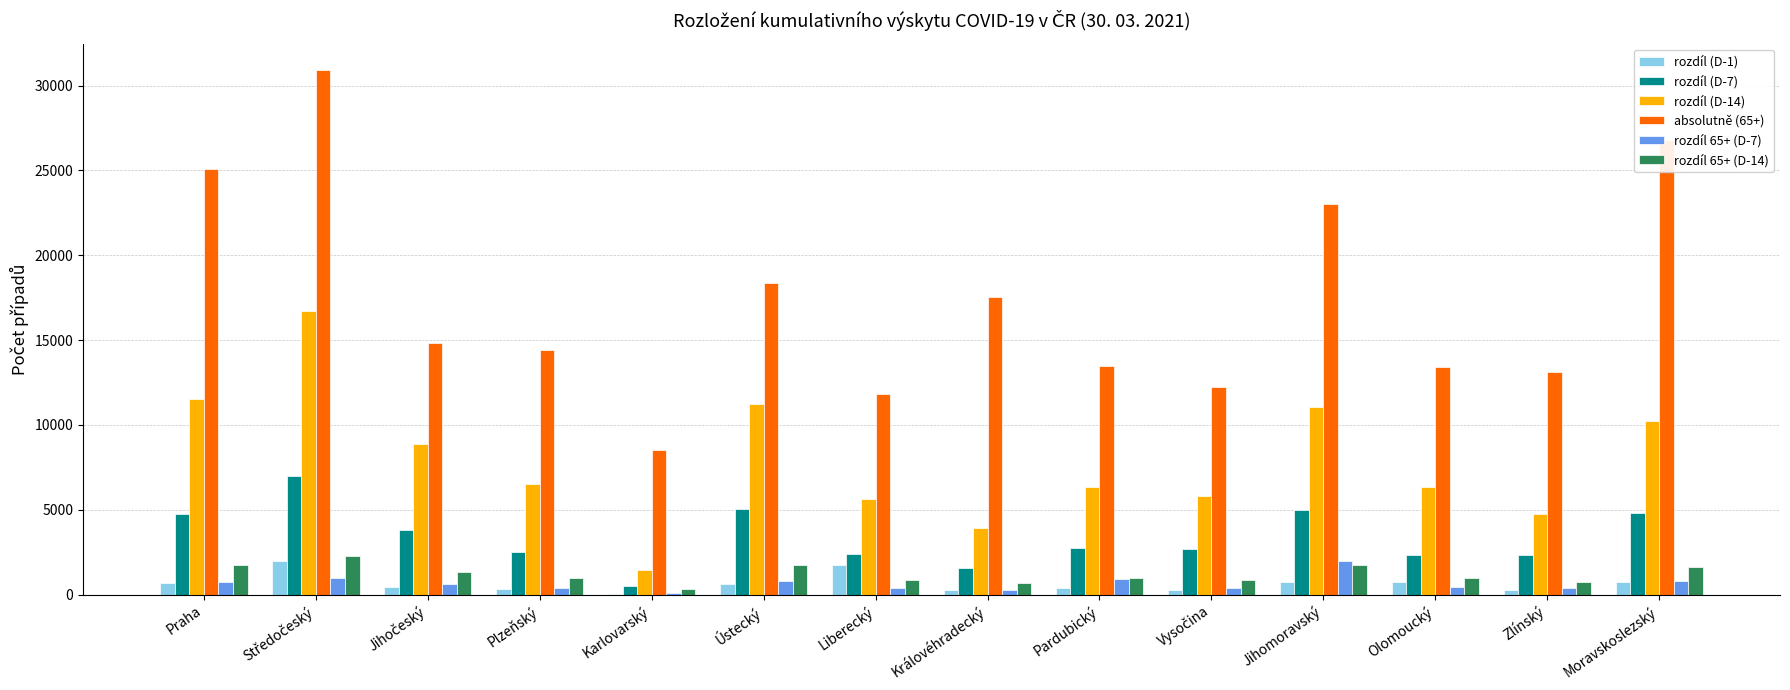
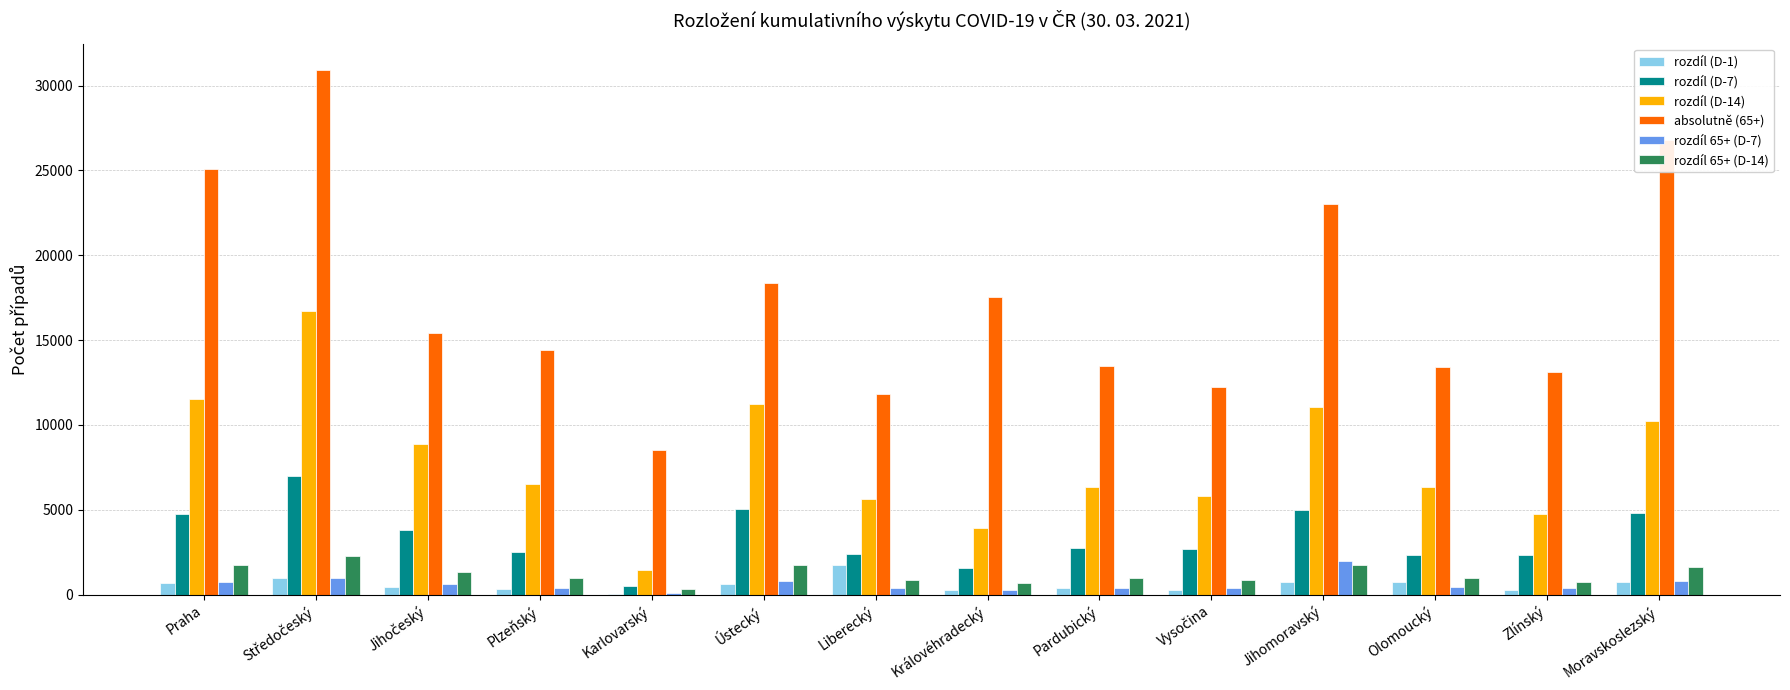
rozdíl (D-1), Středočeský: 2000 -> 1000
absolutně (65+), Jihočeský: 14800 -> 15400
rozdíl 65+ (D-7), Pardubický: 900 -> 400
